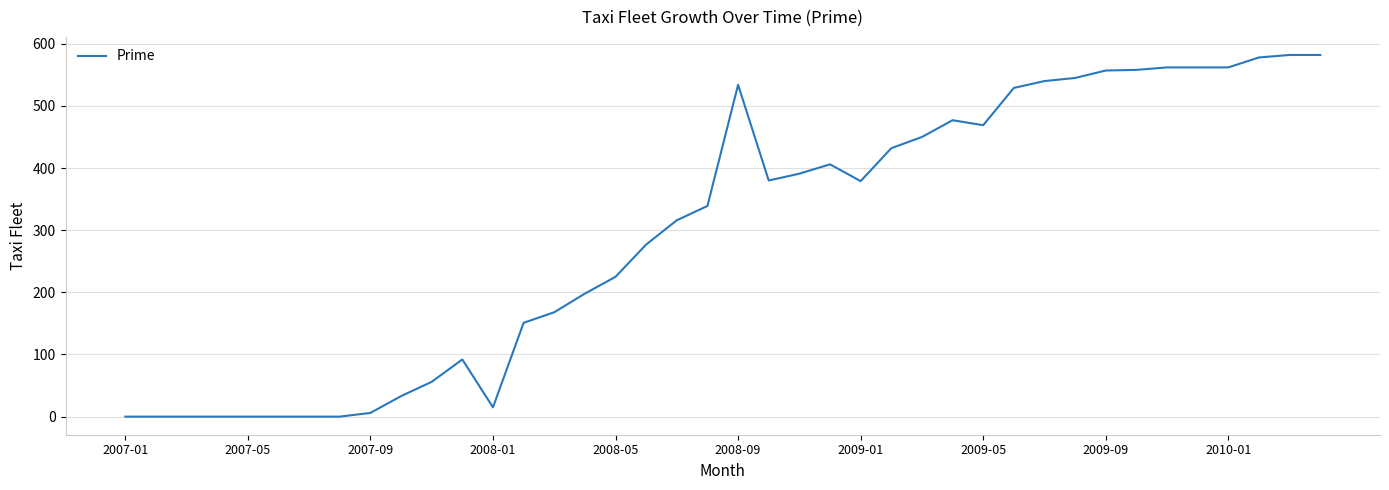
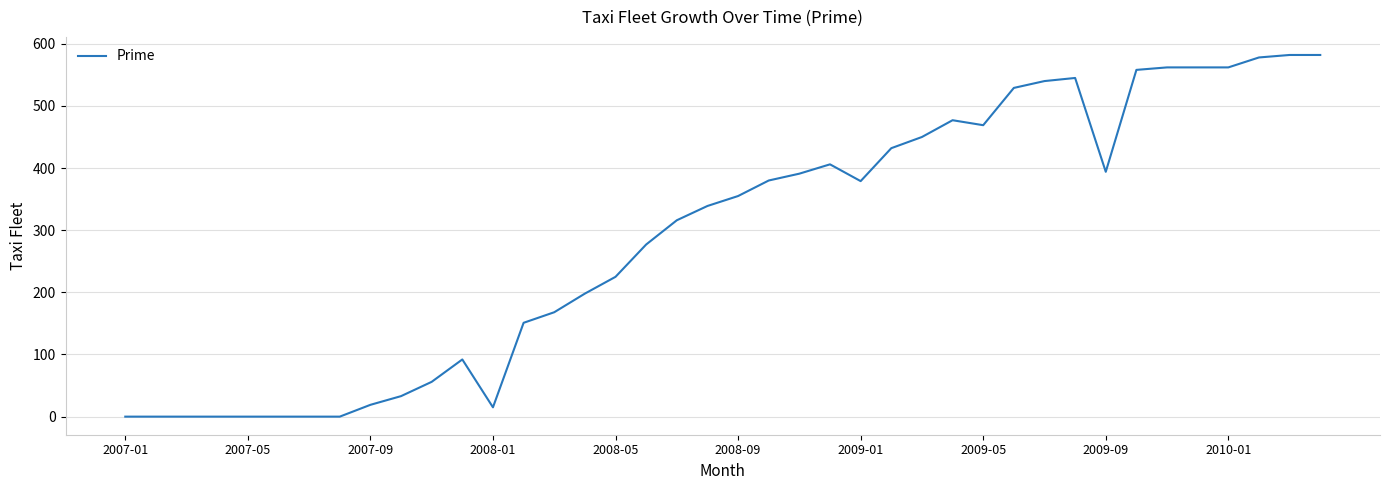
2007-09: 10 -> 20
2008-09: 530 -> 360
2009-09: 560 -> 390
